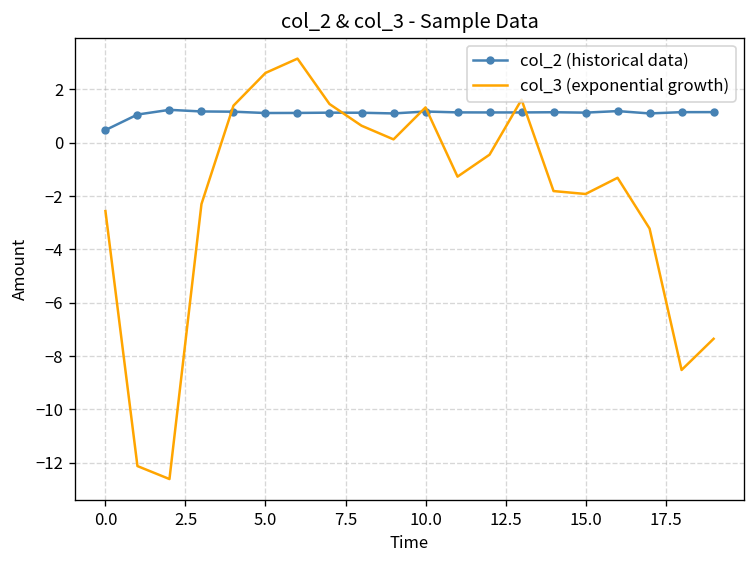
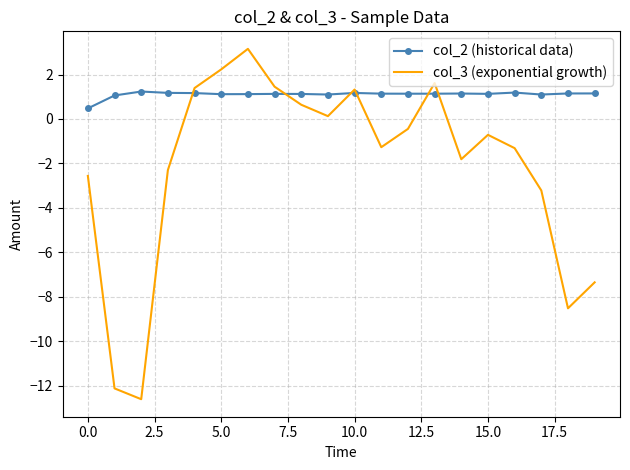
col_3 (exponential growth), 5.0: 2.6 -> 2.2
col_3 (exponential growth), 15.0: -1.9 -> -0.7
